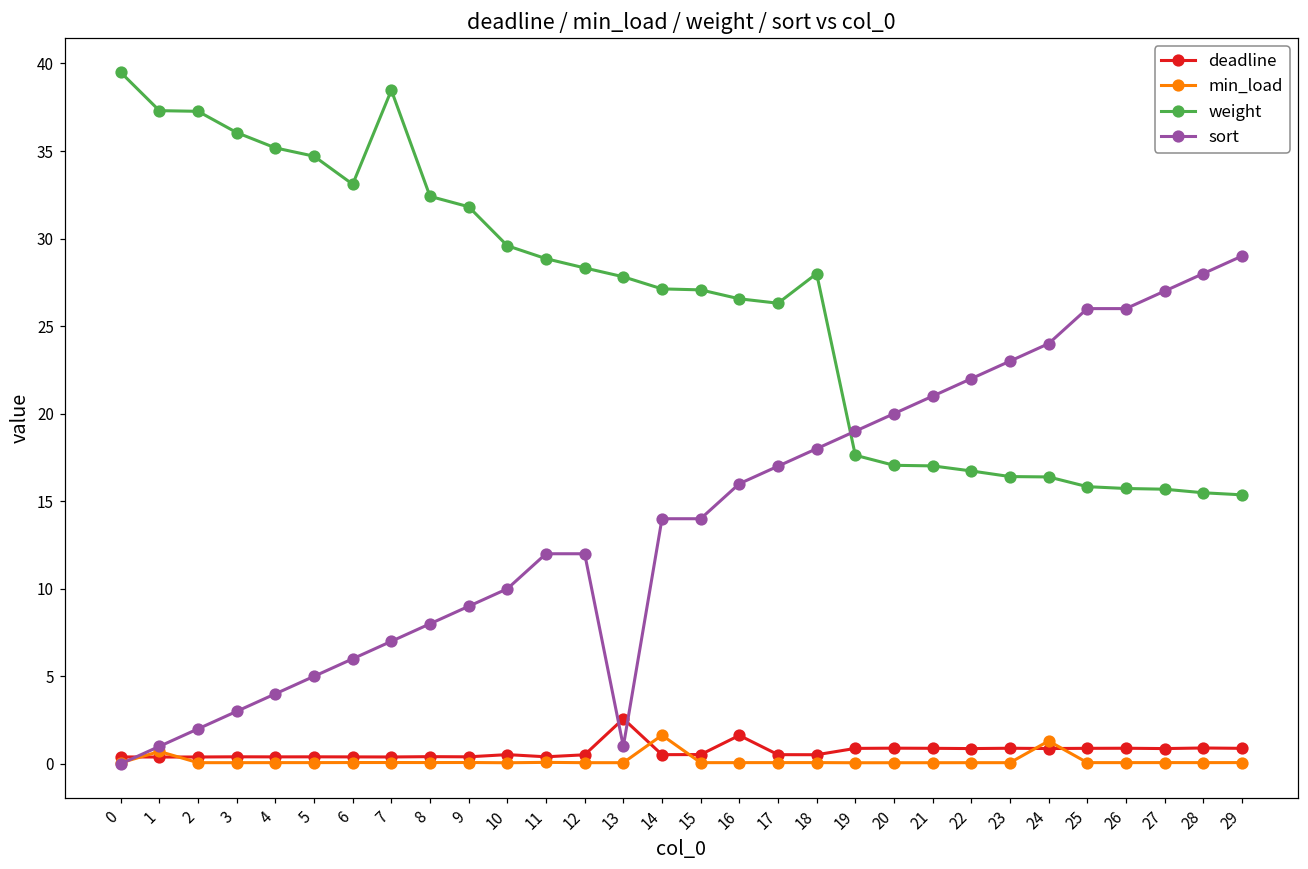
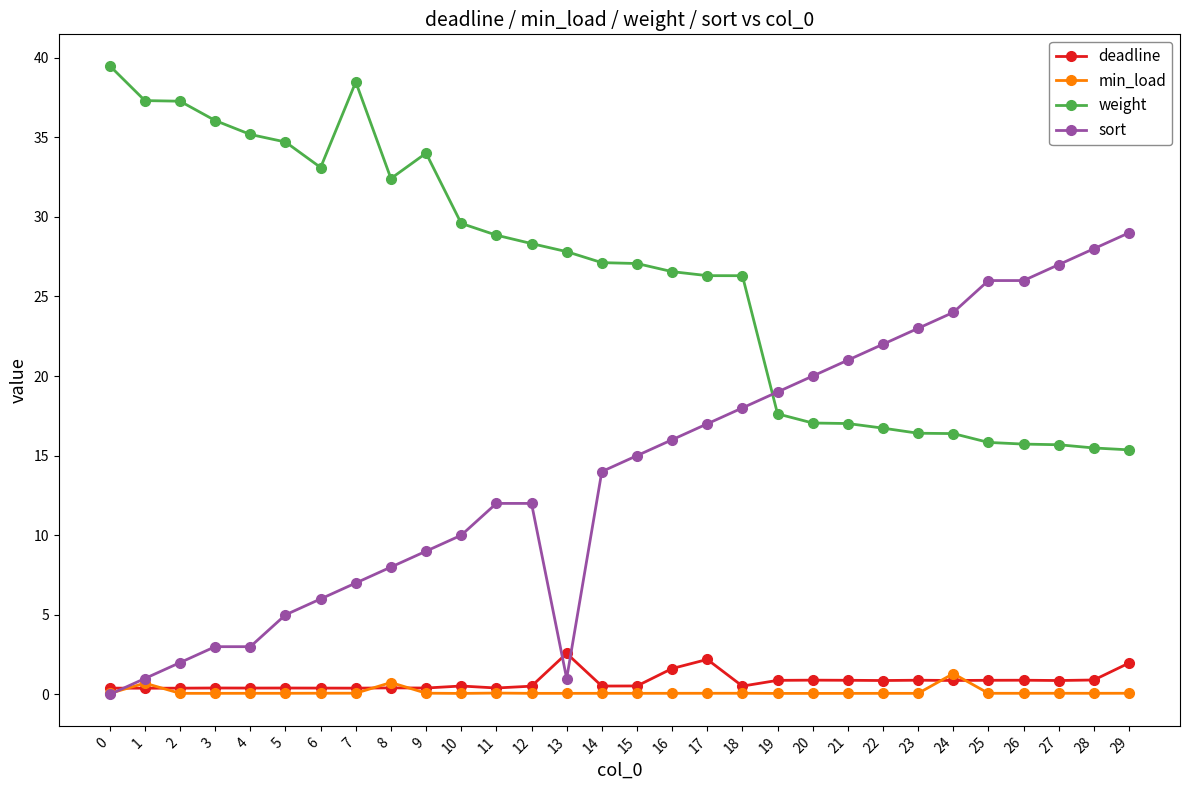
sort, 4: 4 -> 3
min_load, 8: 0.1 -> 0.7
weight, 9: 31.8 -> 34.0
min_load, 14: 1.6 -> 0.1
sort, 15: 14 -> 15
deadline, 17: 0.5 -> 2.2
weight, 18: 28.0 -> 26.3
deadline, 29: 0.9 -> 2.0
